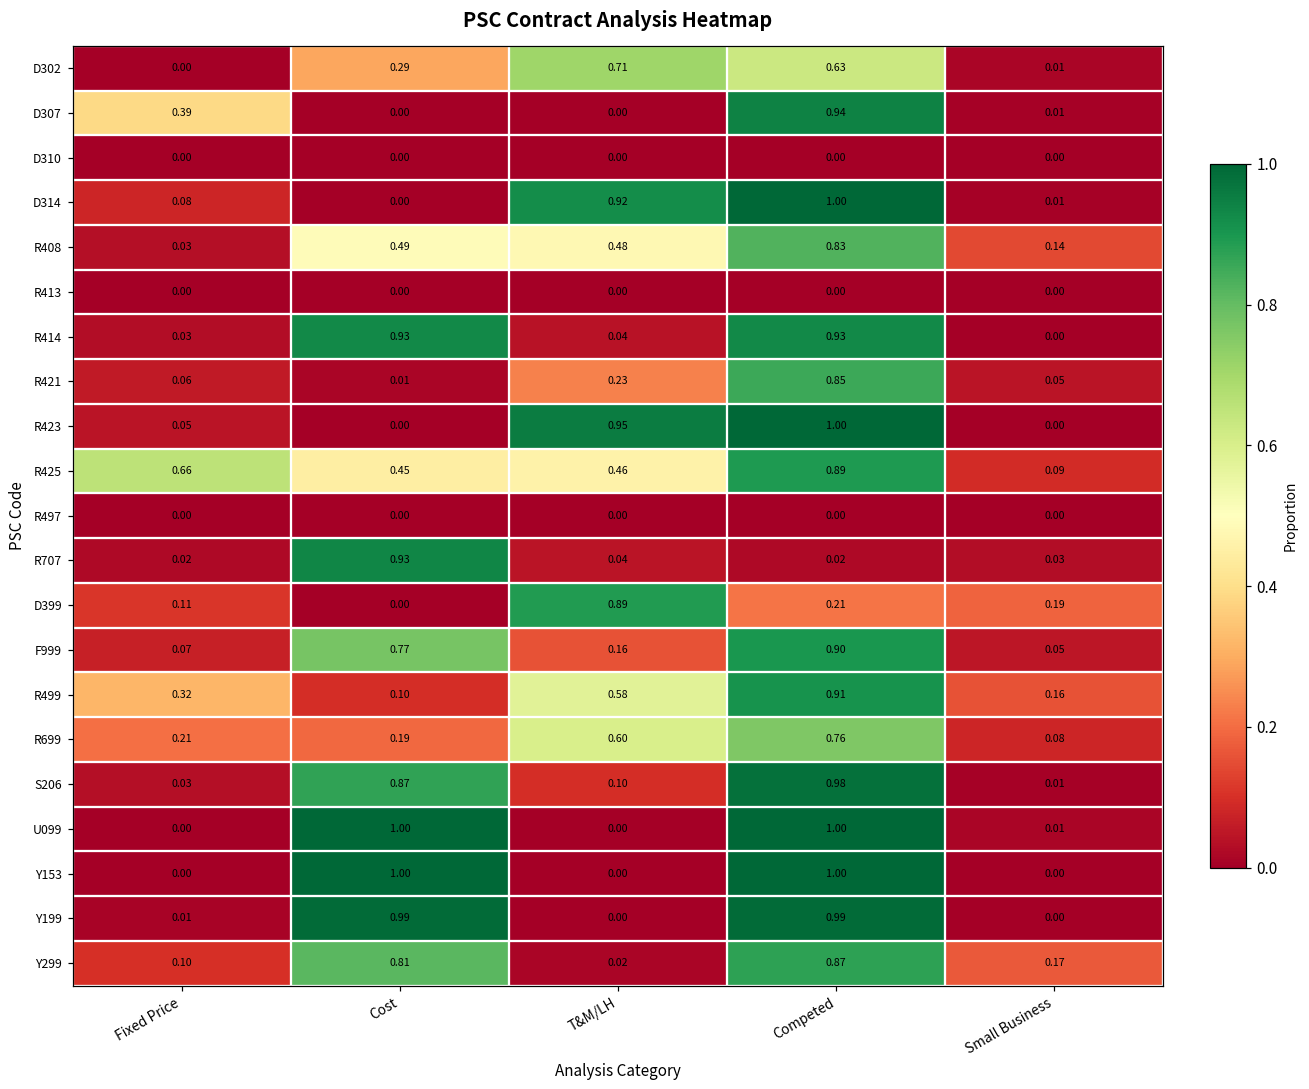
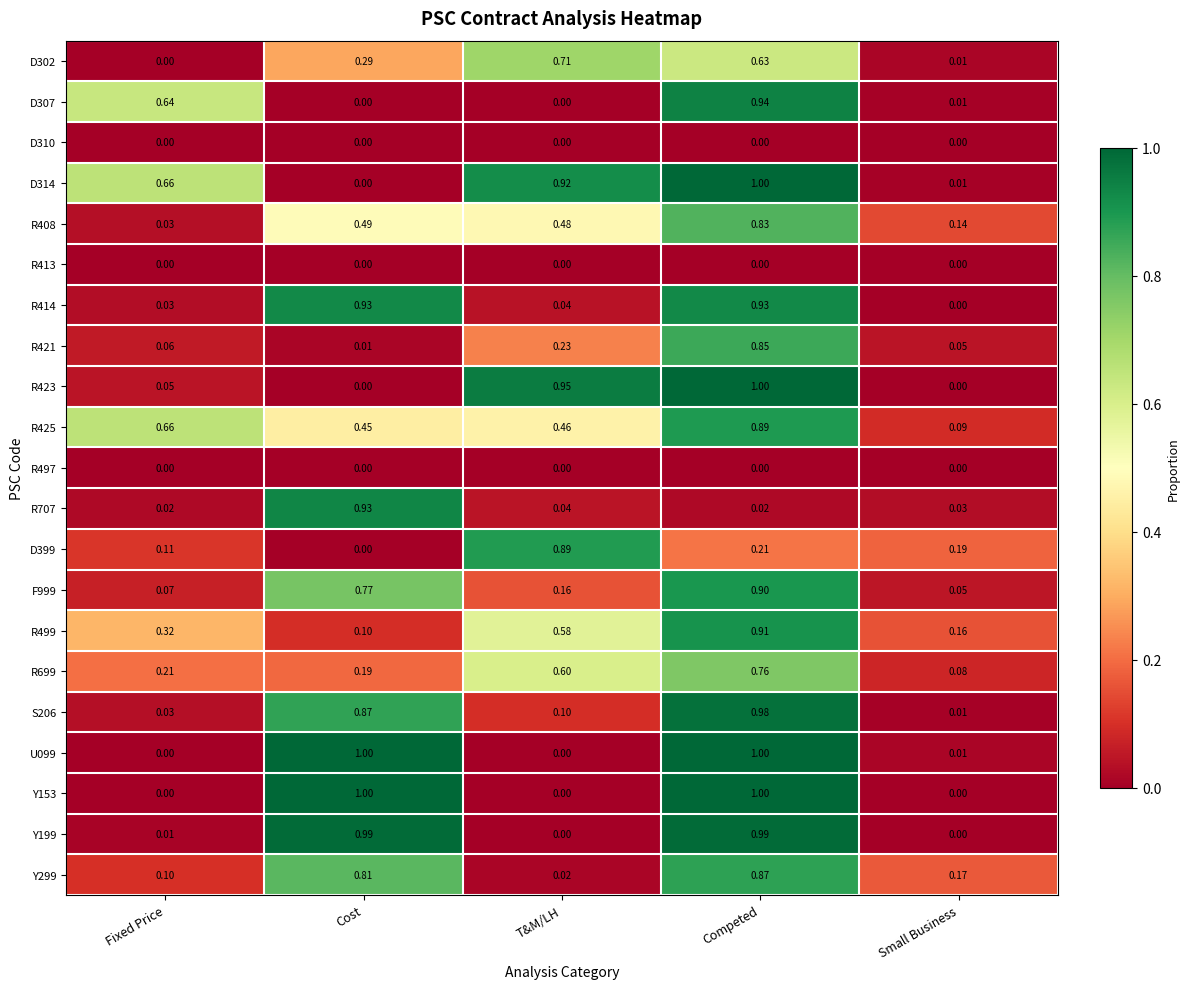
D307, Fixed Price: 0.39 -> 0.64
D314, Fixed Price: 0.08 -> 0.66
